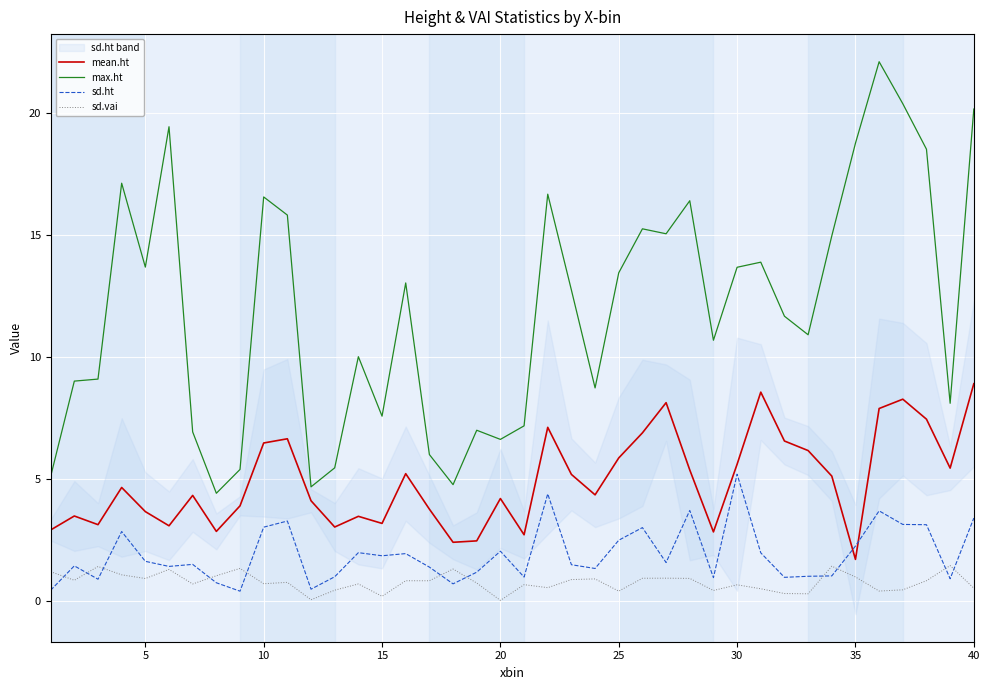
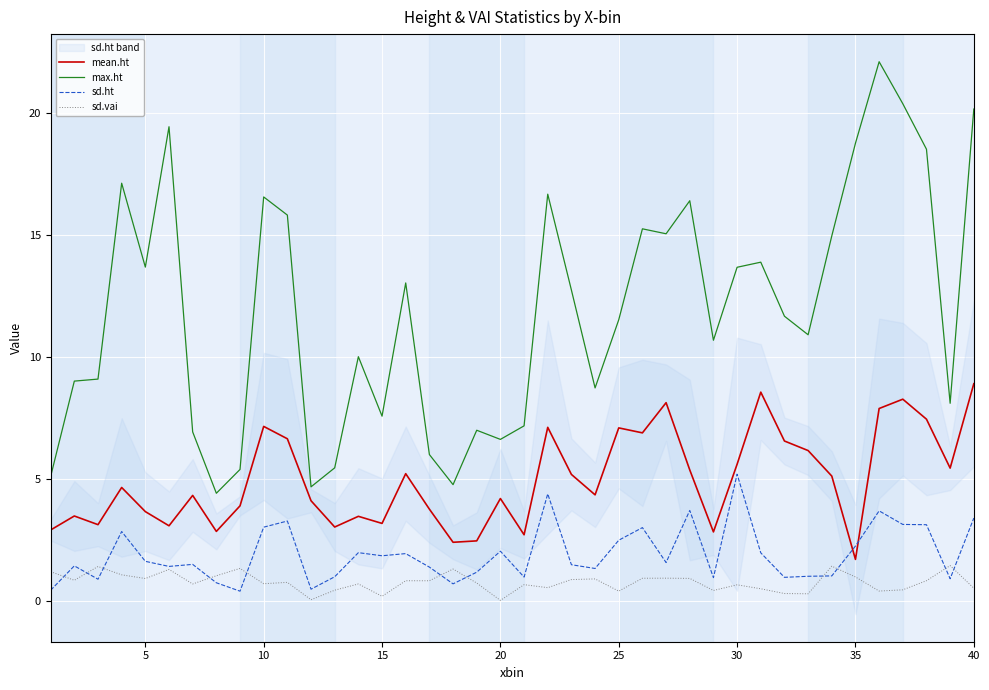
mean.ht, 10: 6.5 -> 7.1
mean.ht, 25: 5.9 -> 7.1
max.ht, 25: 13.4 -> 11.5
